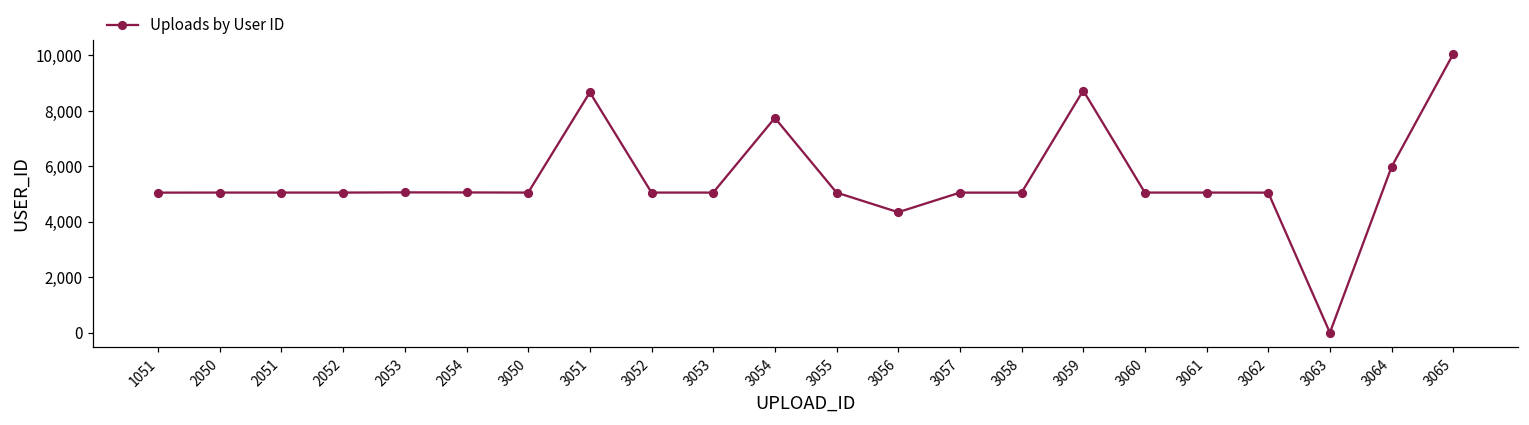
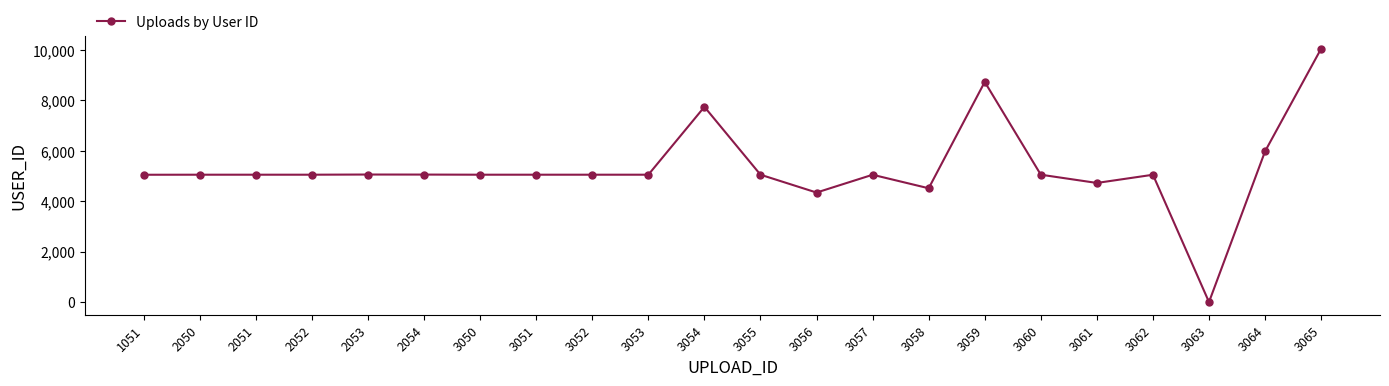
3051: 8,700 -> 5,100
3058: 5,100 -> 4,500
3061: 5,100 -> 4,700
